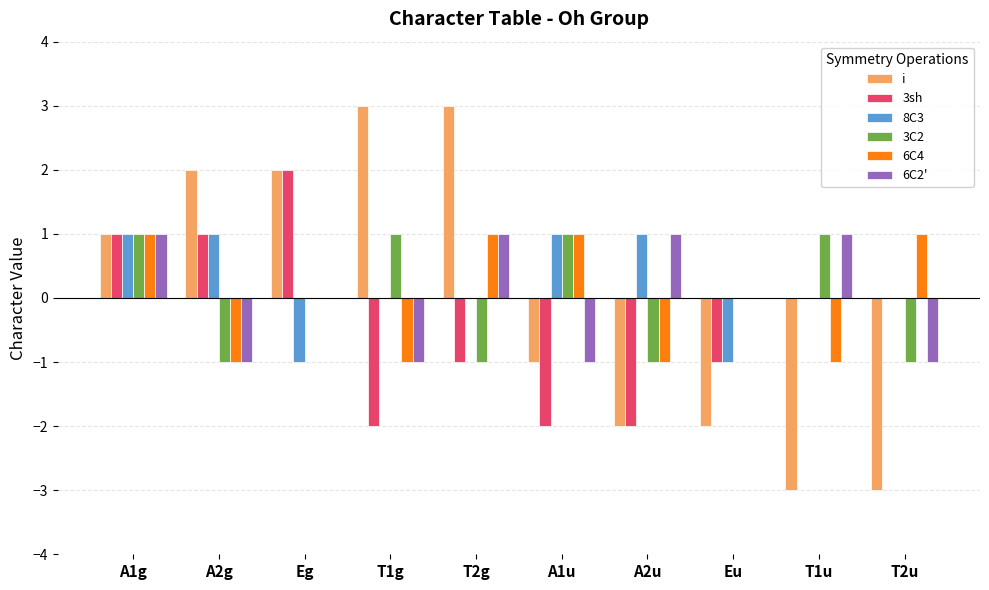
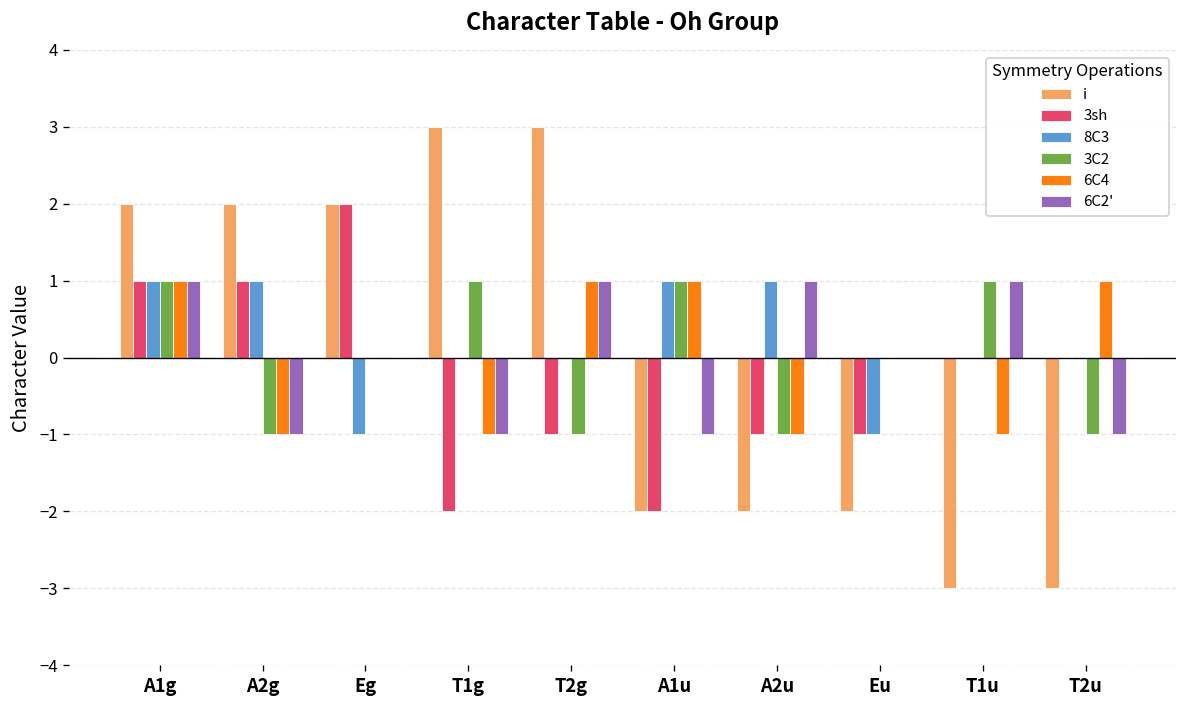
i, A1g: 1 -> 2
i, A1u: -1 -> -2
3sh, A2u: -2 -> -1
